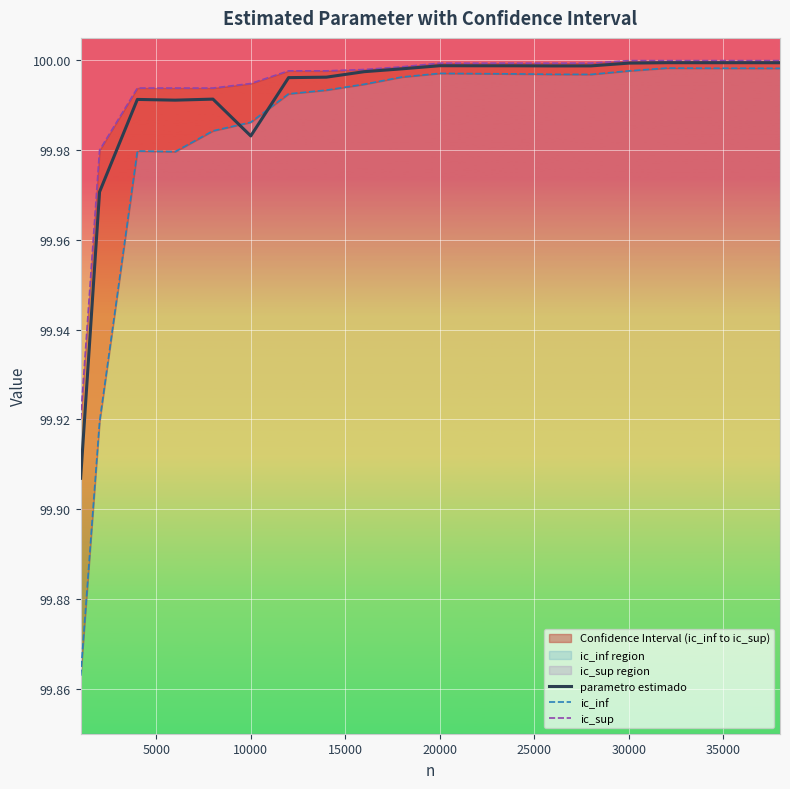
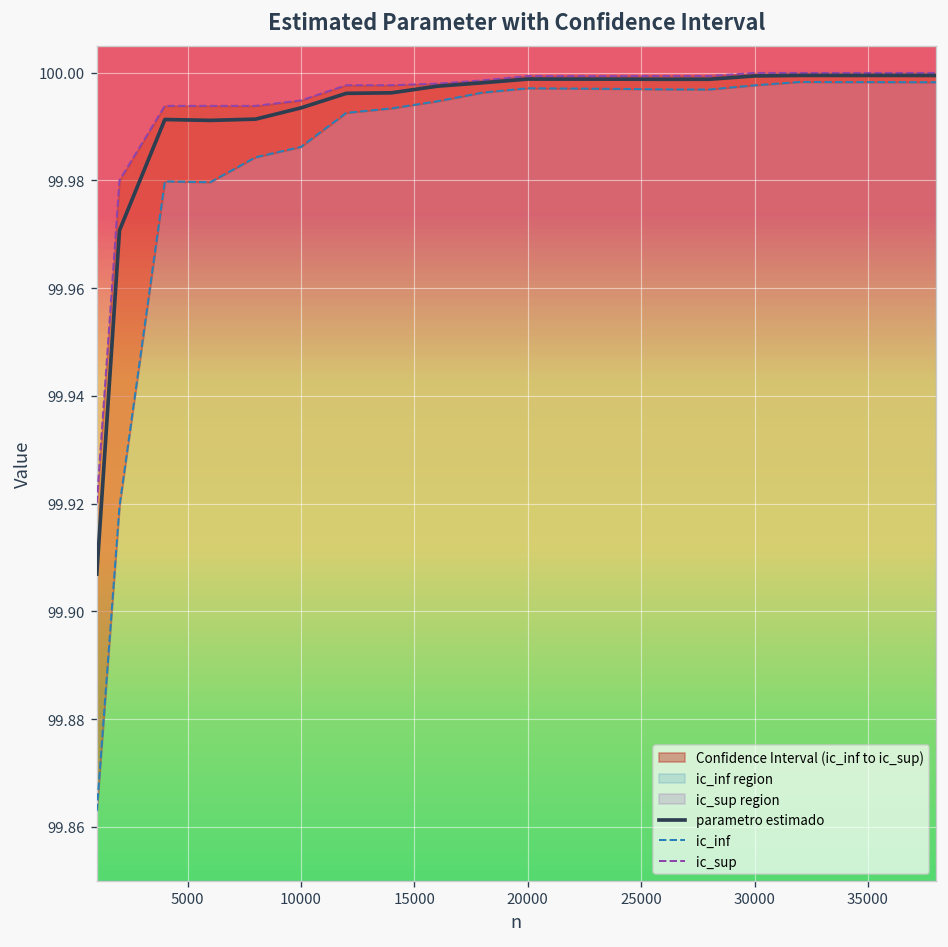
parametro estimado, 10000: 99.983 -> 99.993
